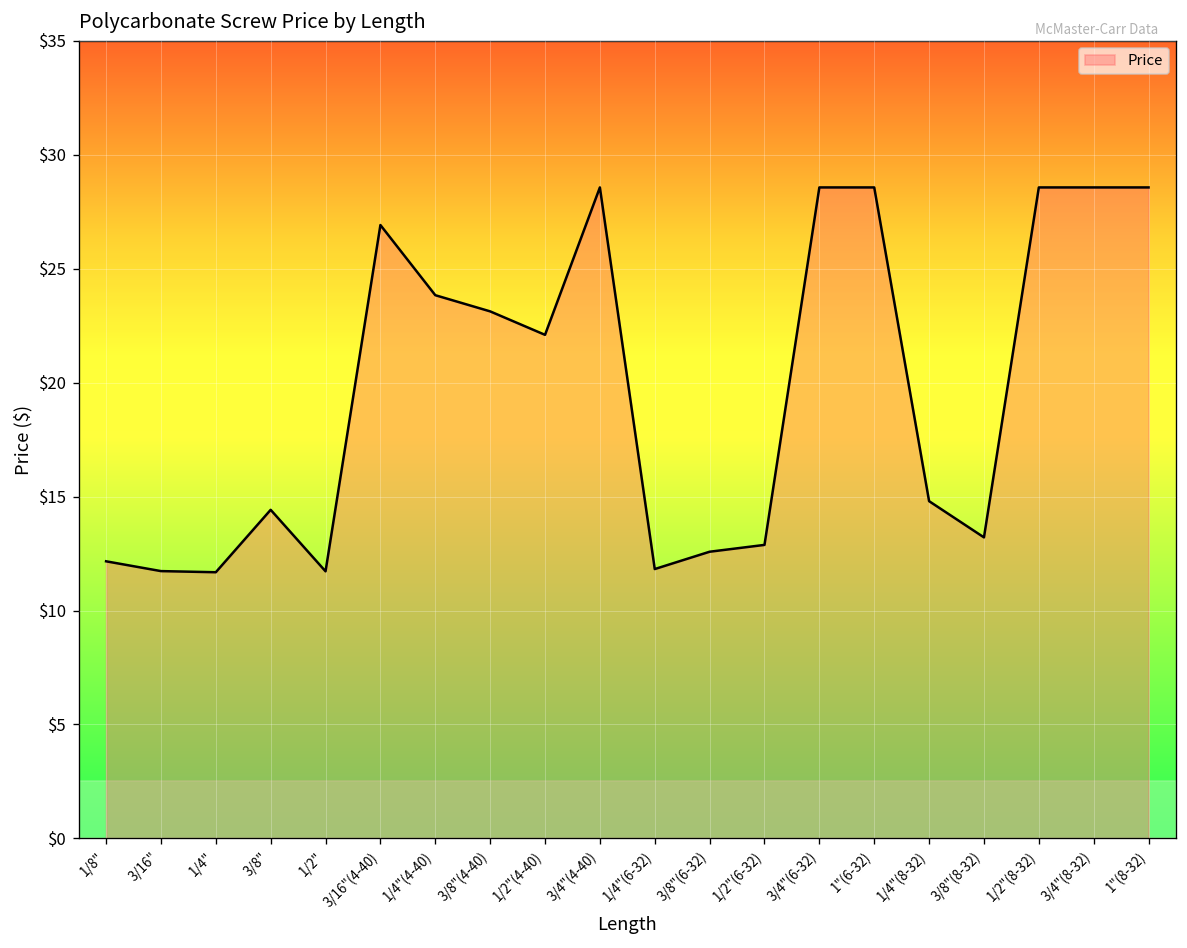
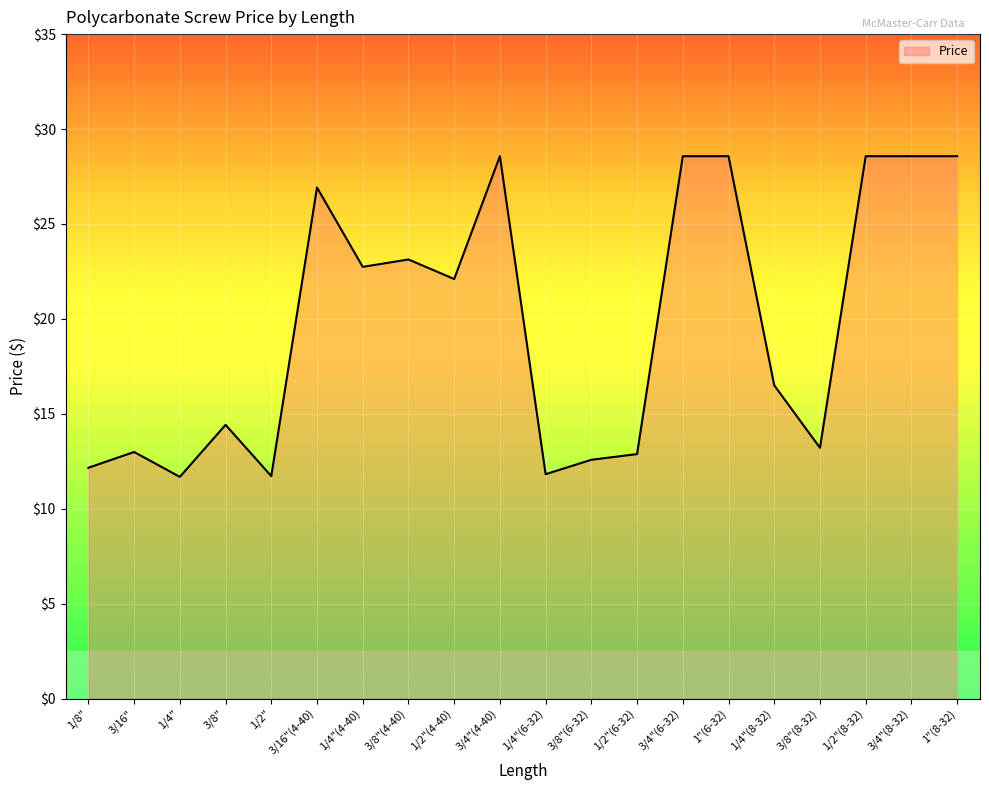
3/16": $11.7 -> $13.0
1/4"(4-40): $23.8 -> $22.7
1/4"(8-32): $14.8 -> $16.5
